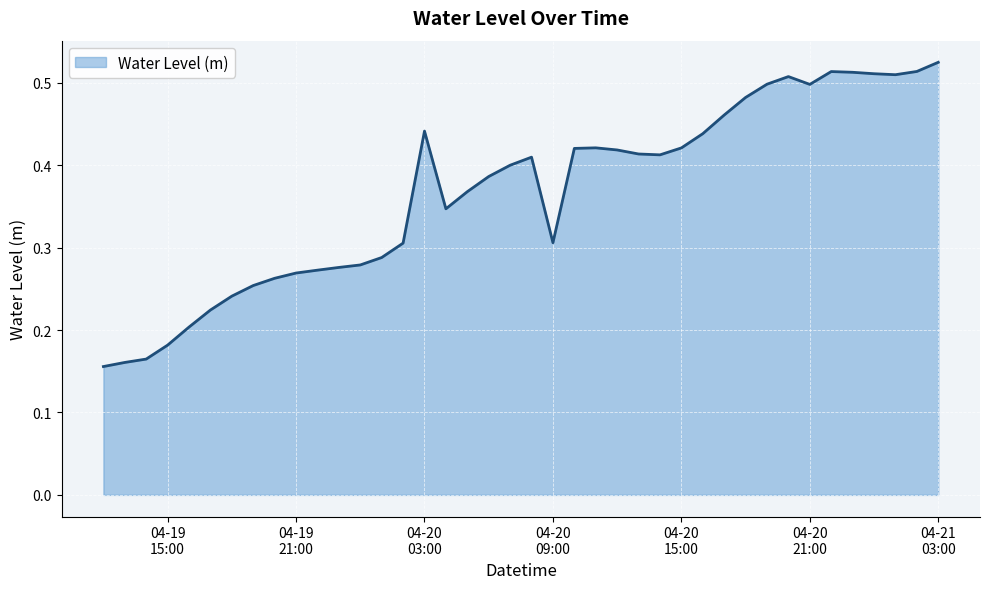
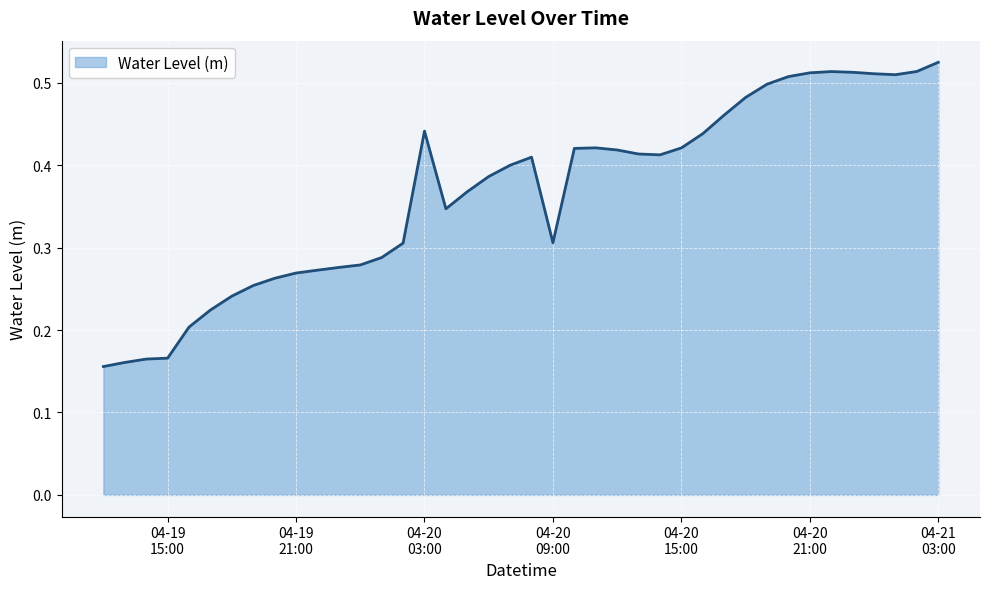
04-19 15:00: 0.18 -> 0.17
04-20 21:00: 0.50 -> 0.51
